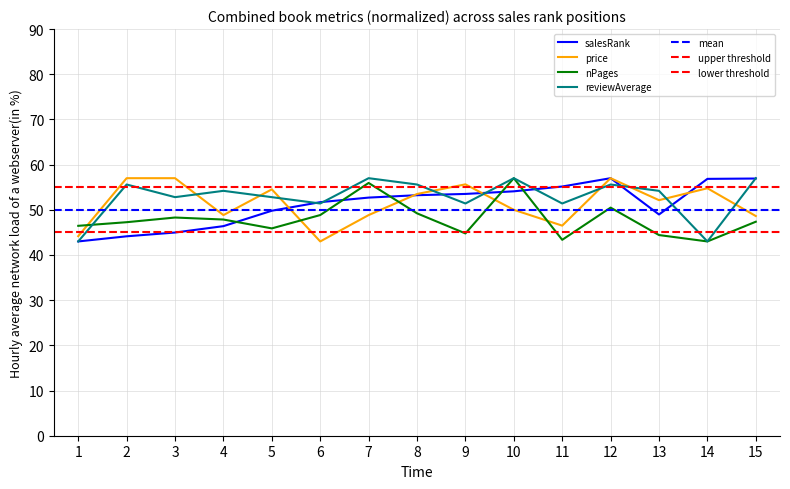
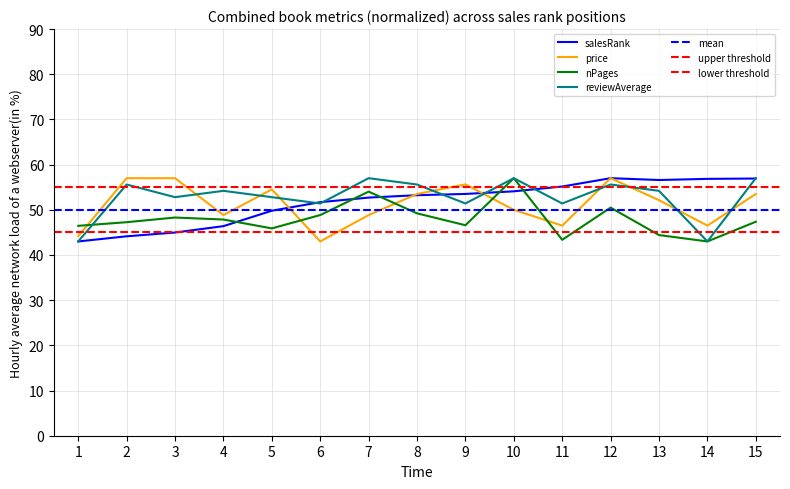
nPages, 7: 56 -> 54
nPages, 9: 45 -> 47
salesRank, 13: 49 -> 57
price, 14: 55 -> 47
price, 15: 49 -> 54
